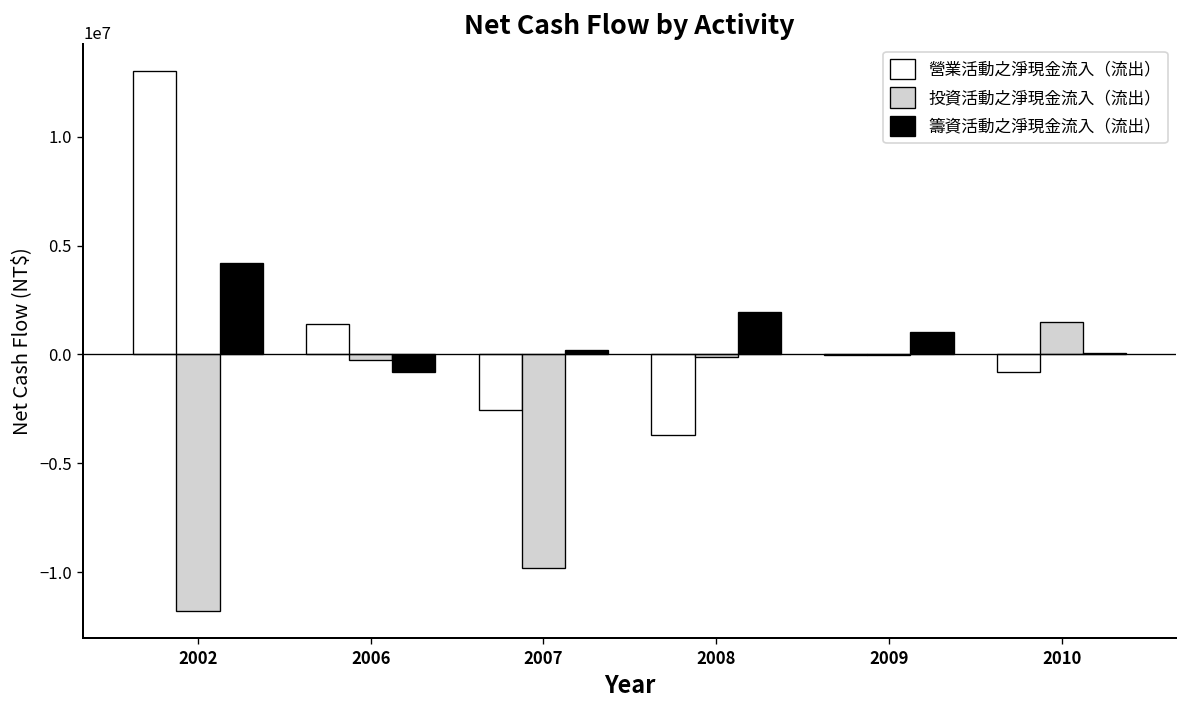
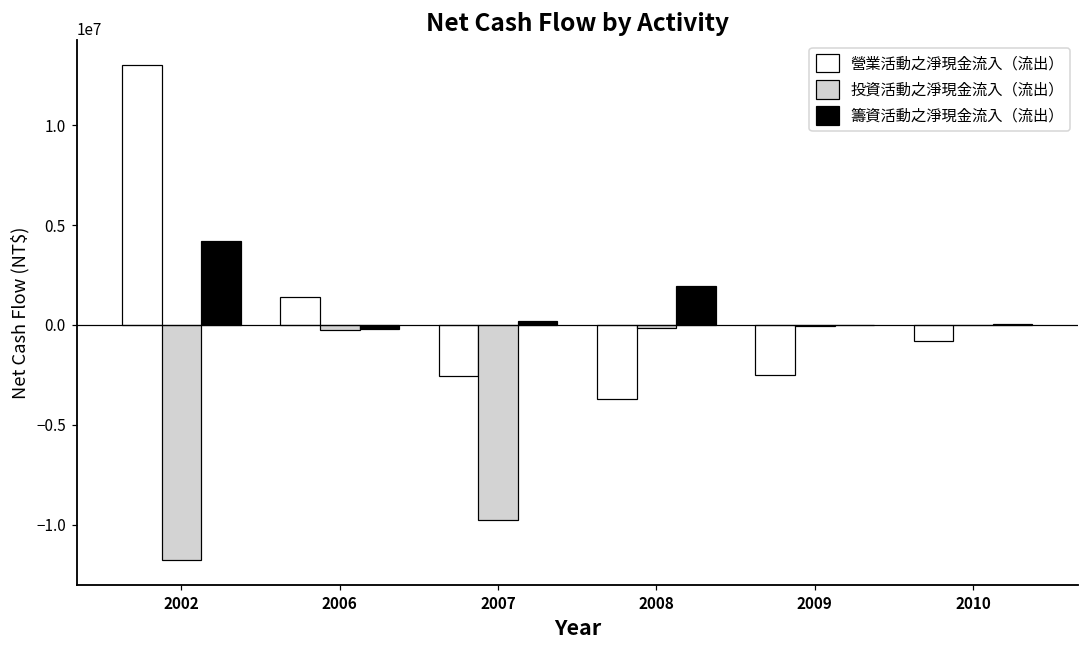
籌資活動之淨現金流入（流出）, 2006: -800000 -> -200000
營業活動之淨現金流入（流出）, 2009: 0 -> -2500000
籌資活動之淨現金流入（流出）, 2009: 1000000 -> 0
投資活動之淨現金流入（流出）, 2010: 1500000 -> 0
